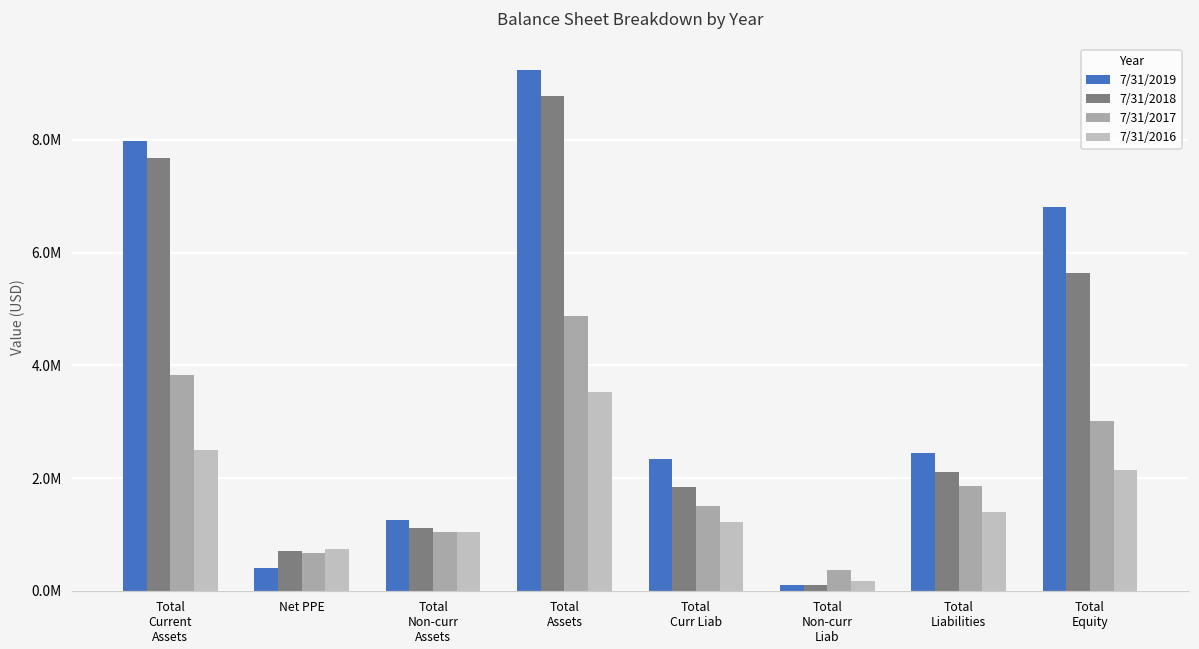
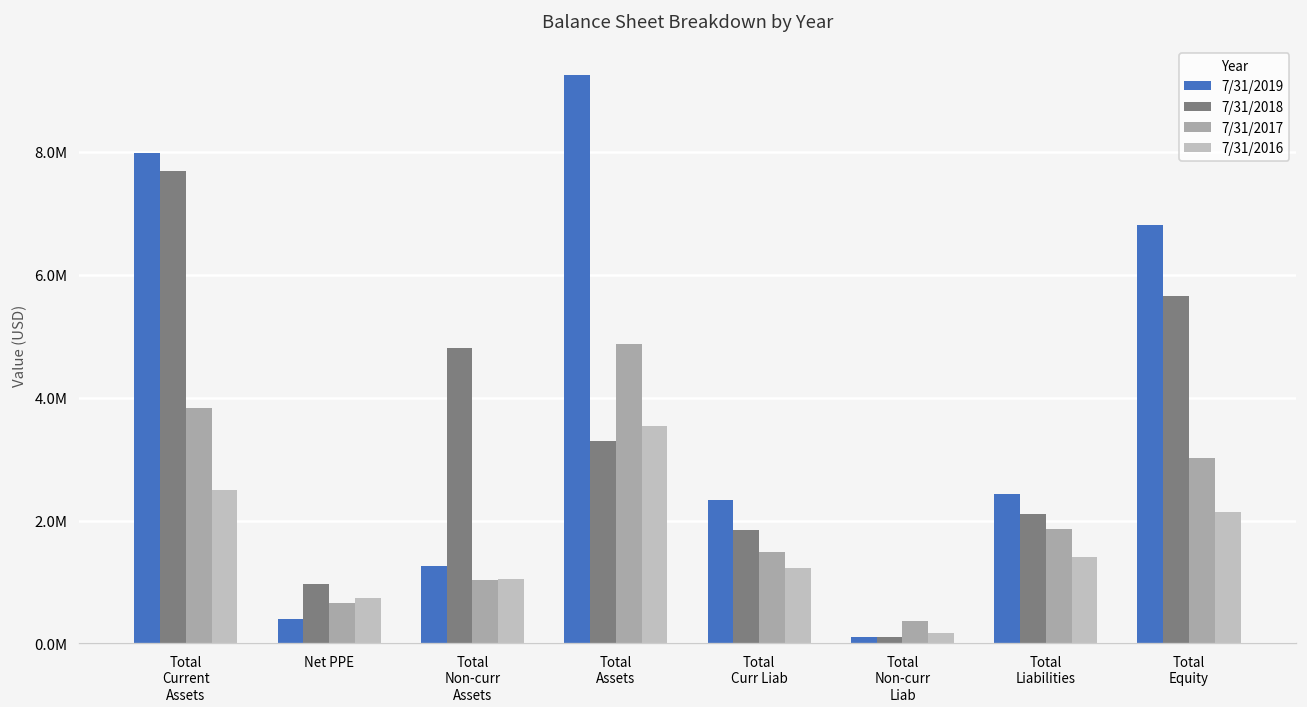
7/31/2018, Net PPE: 700000 -> 1000000
7/31/2018, Total Non-curr Assets: 1100000 -> 4800000
7/31/2018, Total Assets: 8800000 -> 3300000
